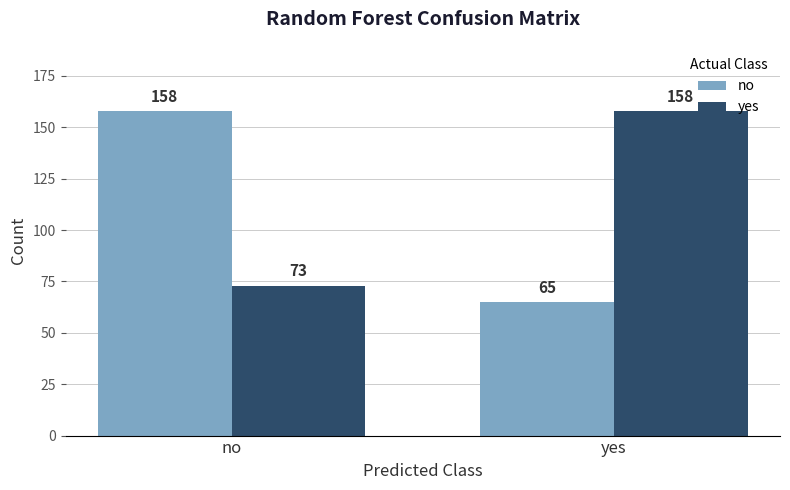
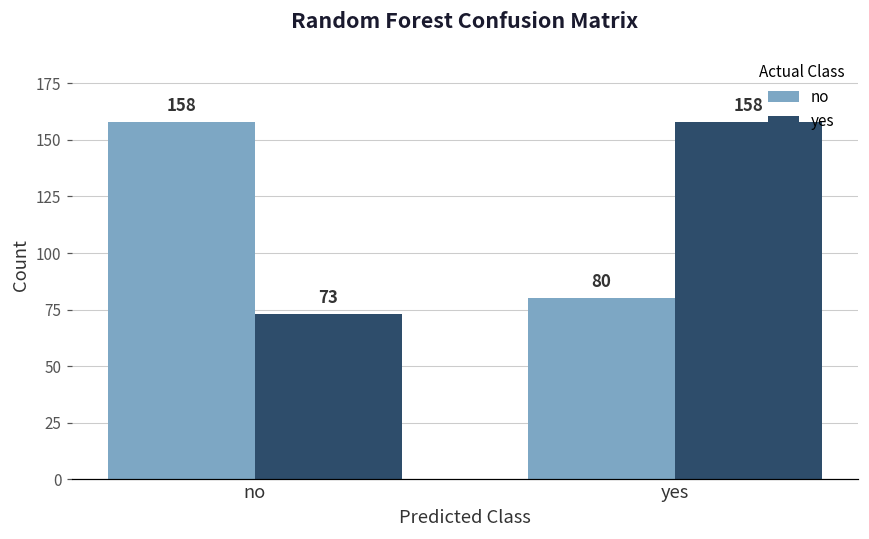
no, yes: 65 -> 80
